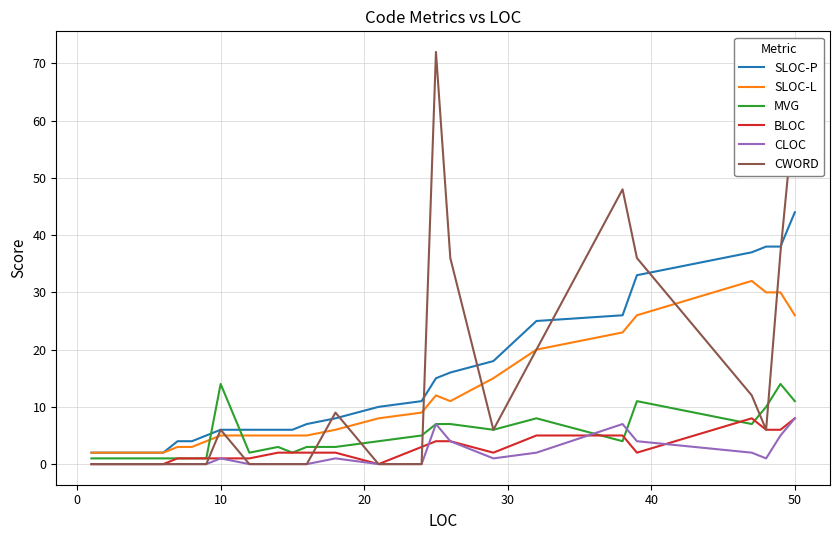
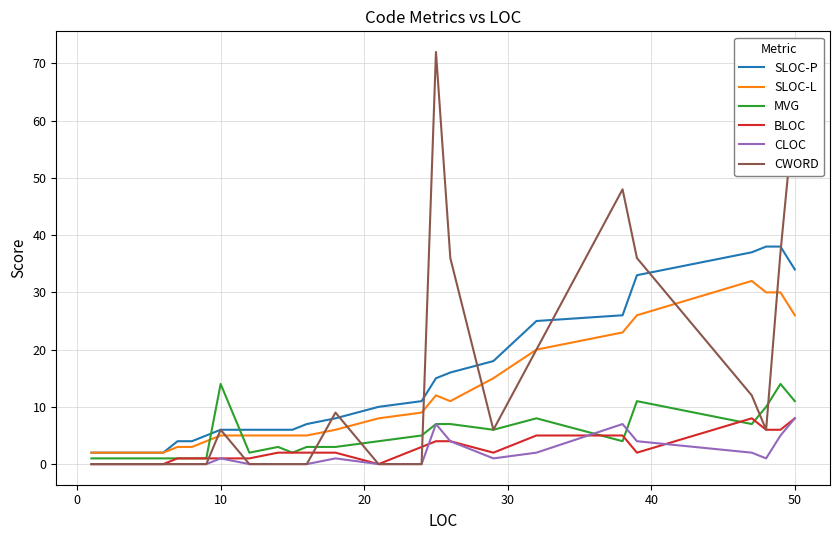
SLOC-P, 50: 44 -> 34
